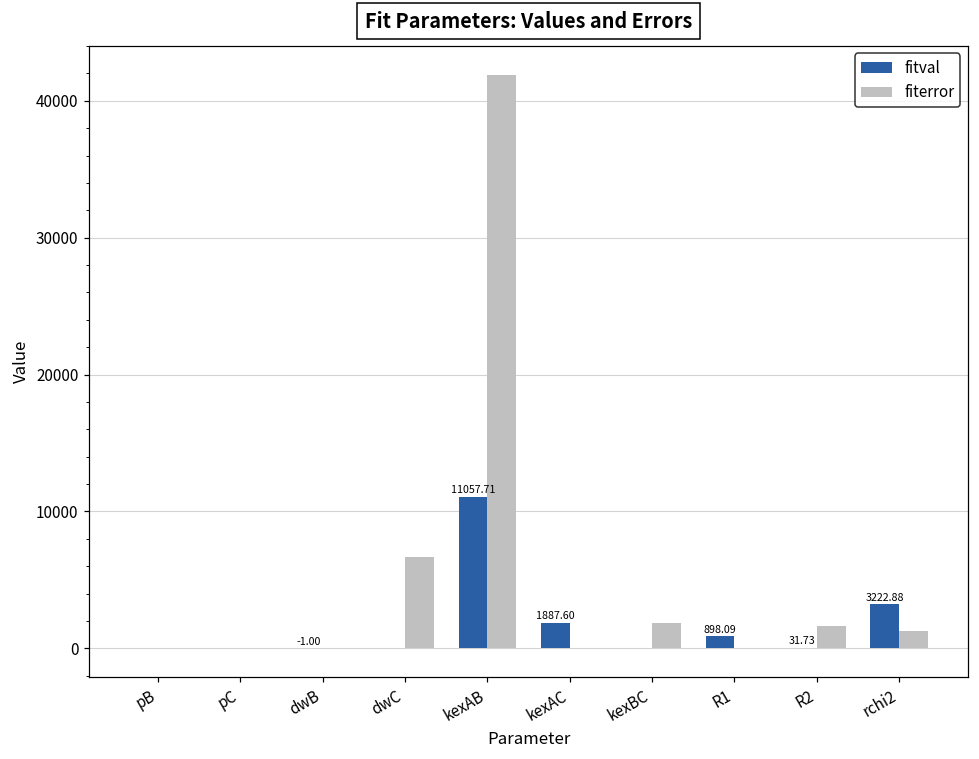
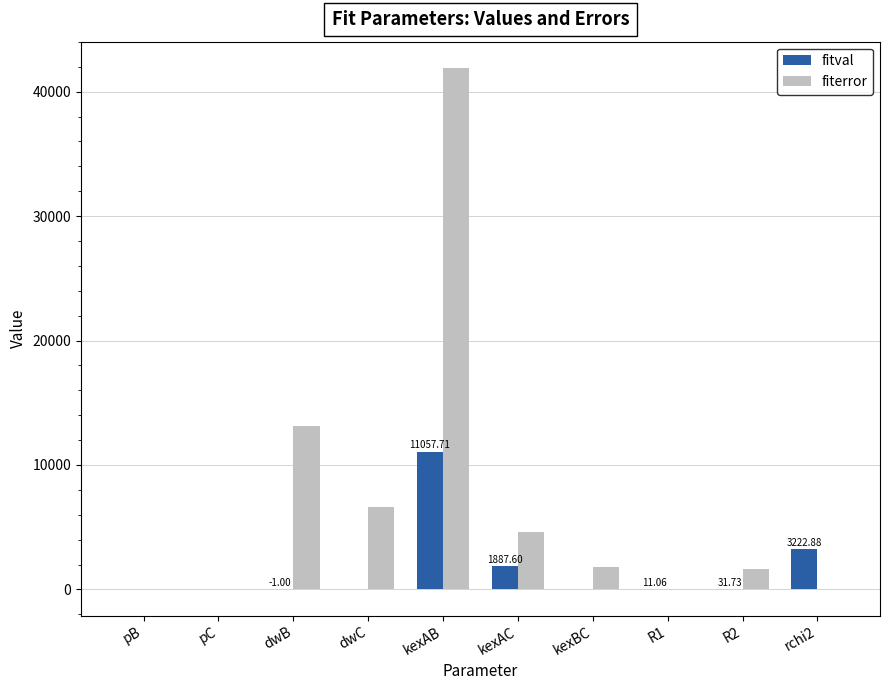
fiterror, dwB: 0 -> 13100
fiterror, kexAC: 0 -> 4600
fitval, R1: 898.09 -> 11.06
fiterror, rchi2: 1300 -> 0
